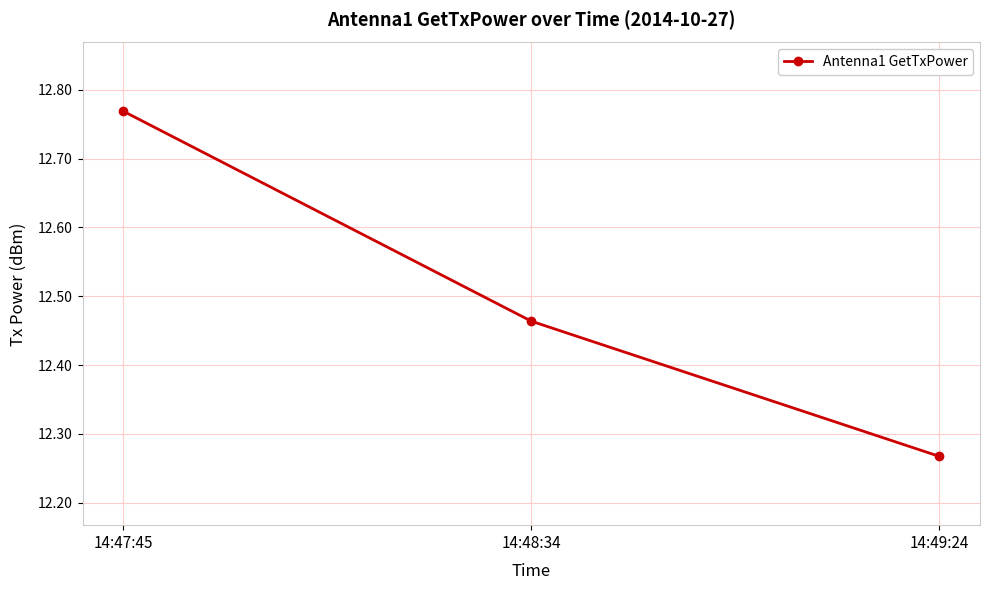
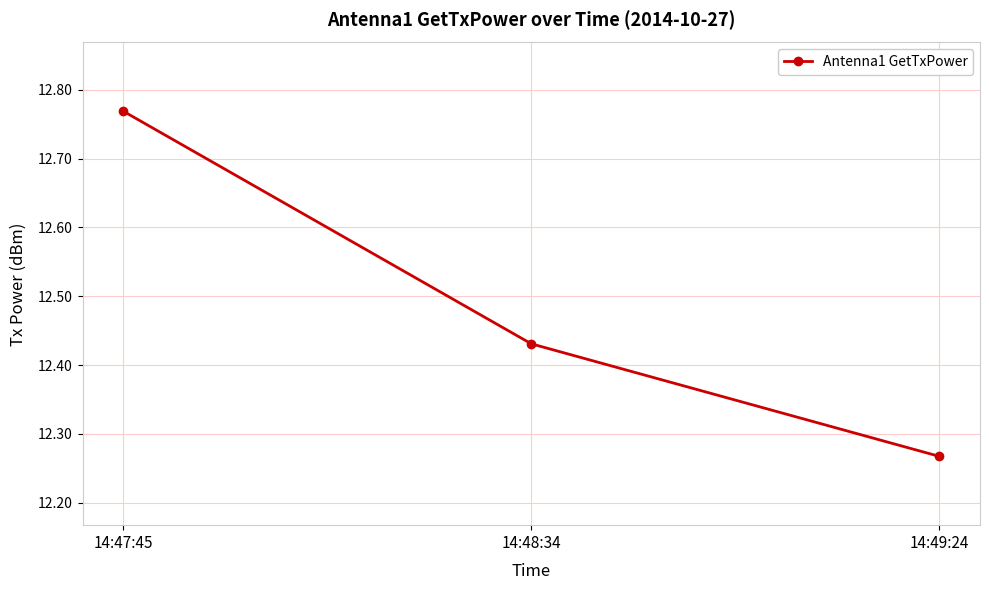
14:48:34: 12.46 -> 12.43
